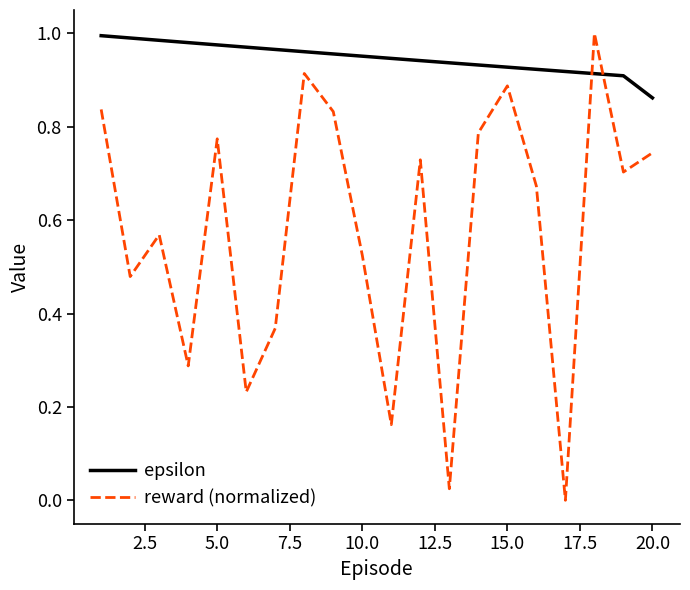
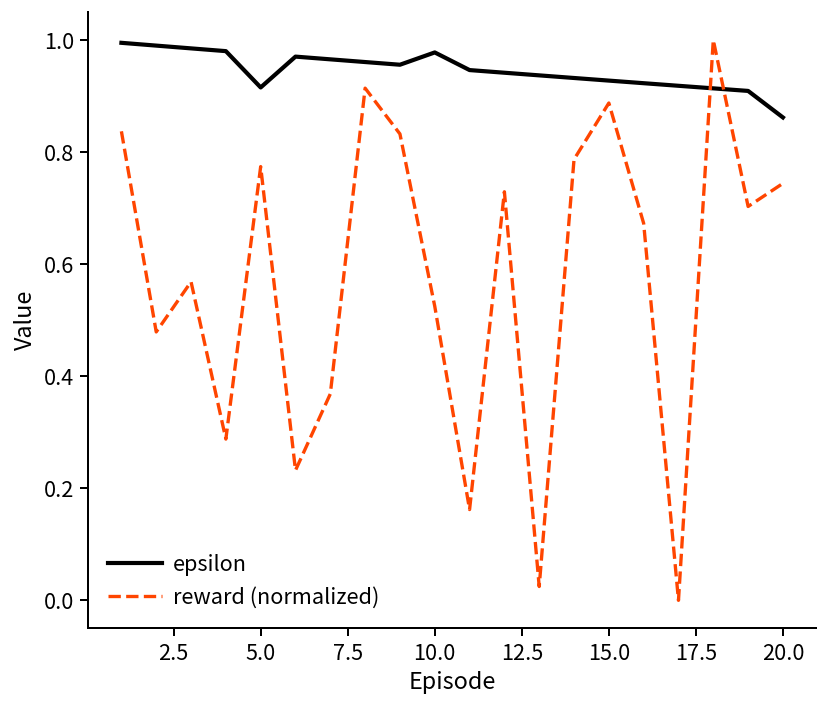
epsilon, 5.0: 0.98 -> 0.92
epsilon, 10.0: 0.95 -> 0.98
